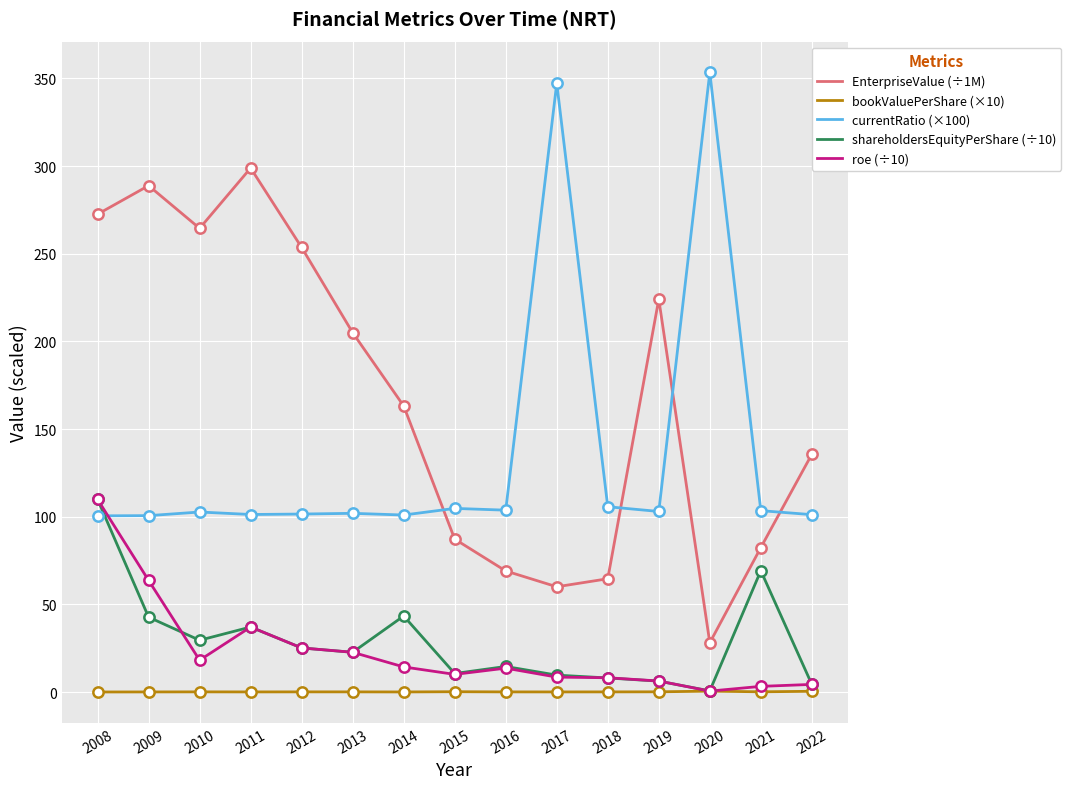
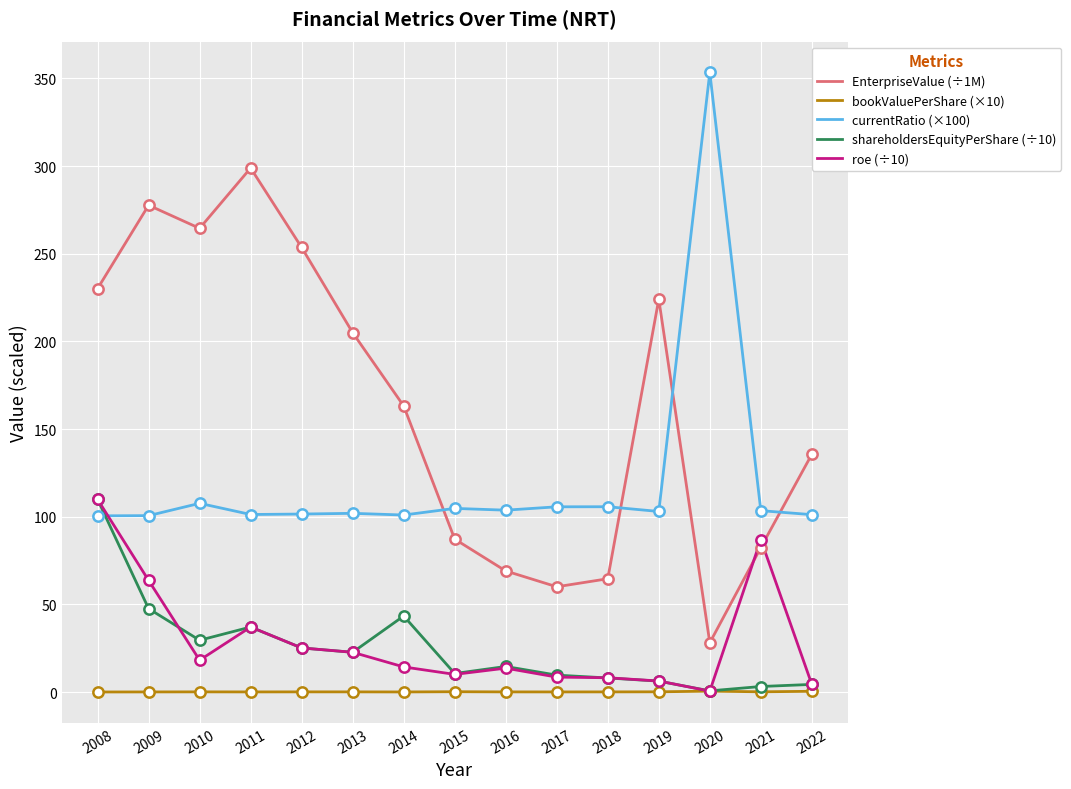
EnterpriseValue (÷1M), 2008: 273 -> 230
EnterpriseValue (÷1M), 2009: 289 -> 278
shareholdersEquityPerShare (÷10), 2009: 43 -> 48
currentRatio (×100), 2010: 103 -> 108
currentRatio (×100), 2017: 347 -> 106
shareholdersEquityPerShare (÷10), 2021: 69 -> 3
roe (÷10), 2021: 3 -> 87
